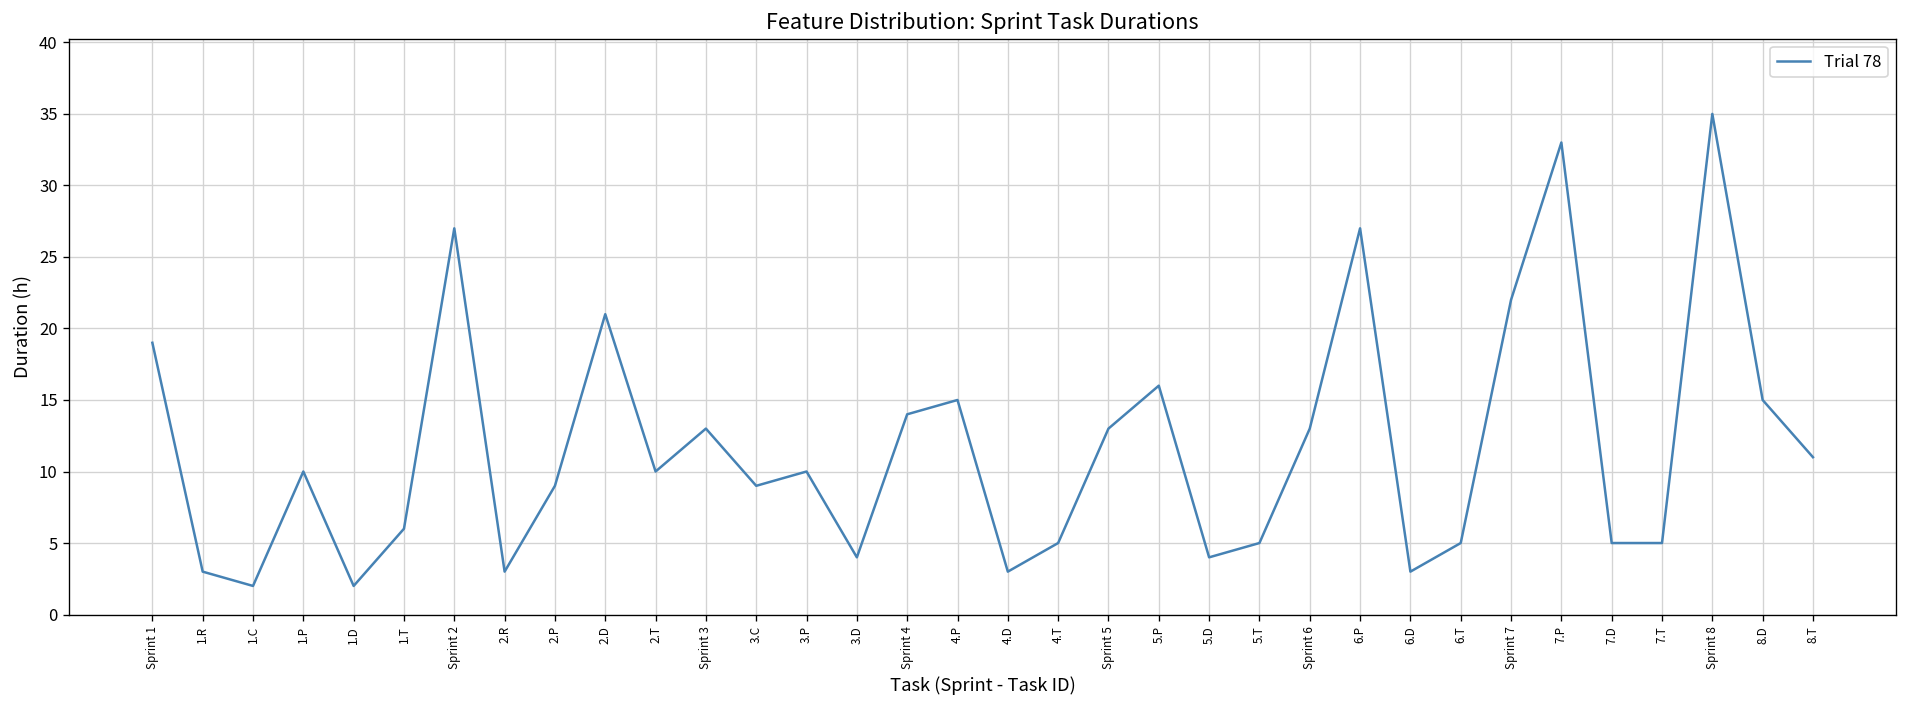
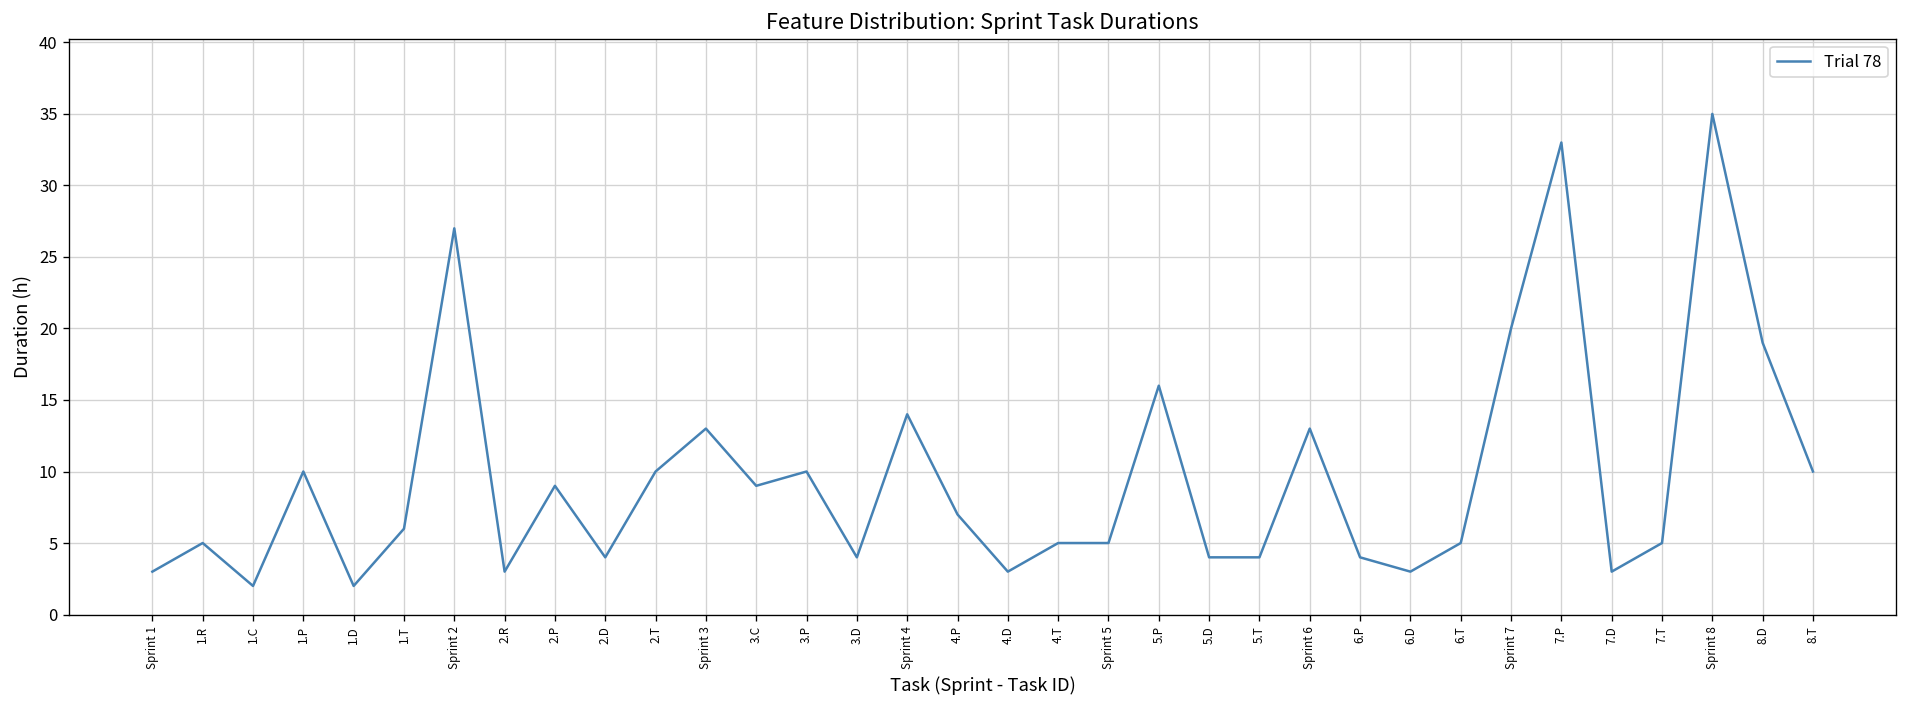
Sprint 1: 19 -> 3
1.R: 3 -> 5
2.D: 21 -> 4
4.P: 15 -> 7
Sprint 5: 13 -> 5
5.T: 5 -> 4
6.P: 27 -> 4
Sprint 7: 22 -> 20
7.D: 5 -> 3
8.D: 15 -> 19
8.T: 11 -> 10
